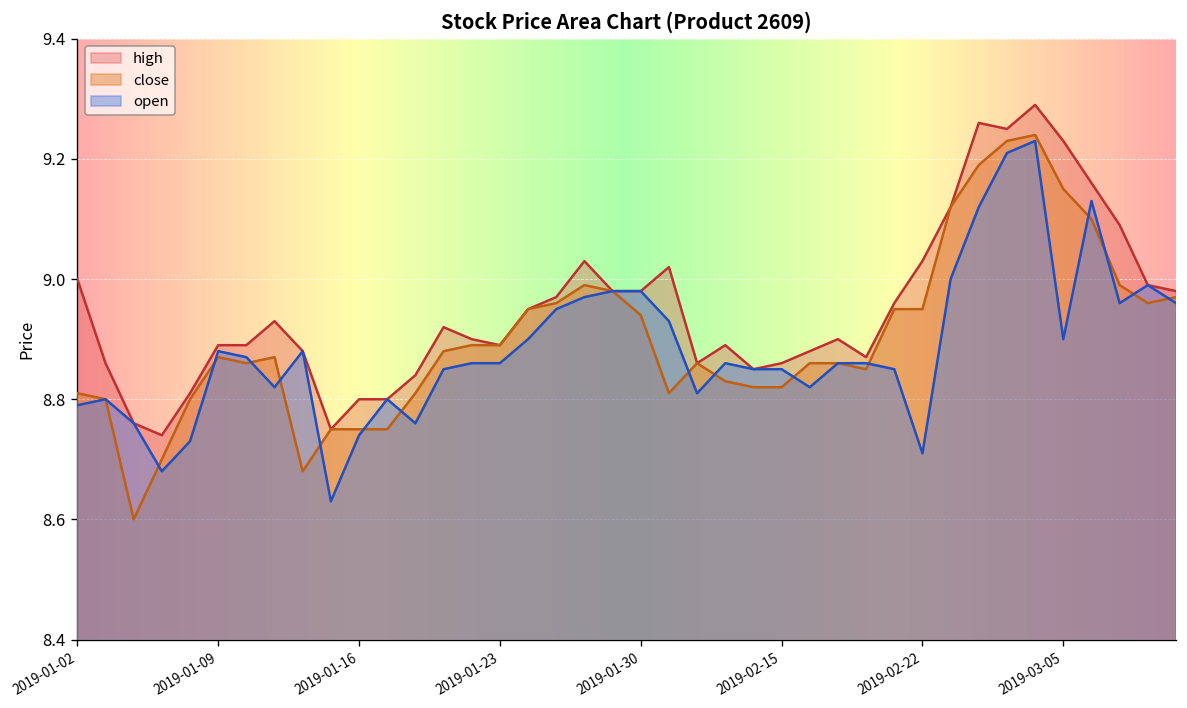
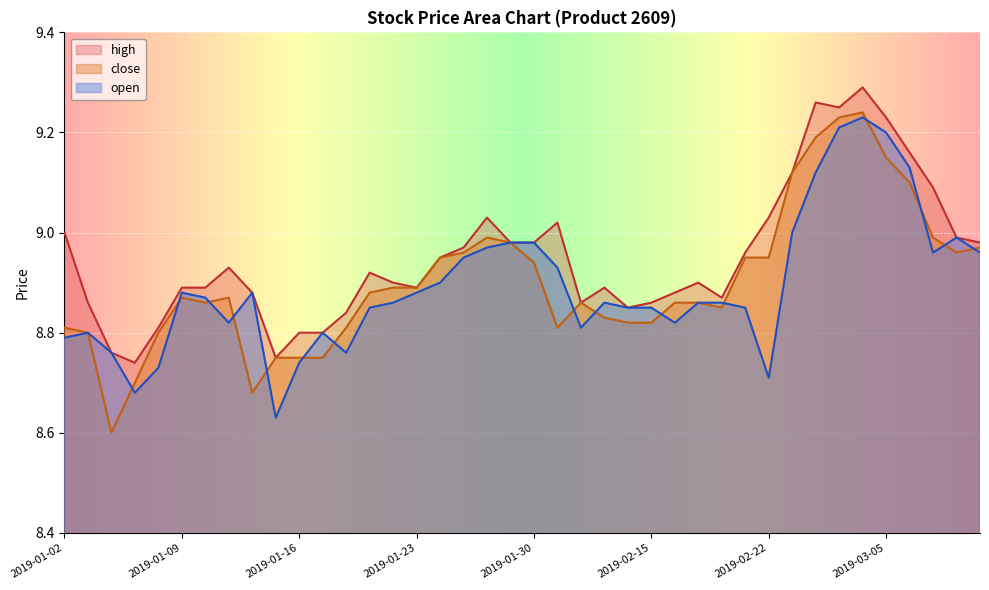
open, 2019-01-23: 8.86 -> 8.88
open, 2019-03-05: 8.9 -> 9.2
